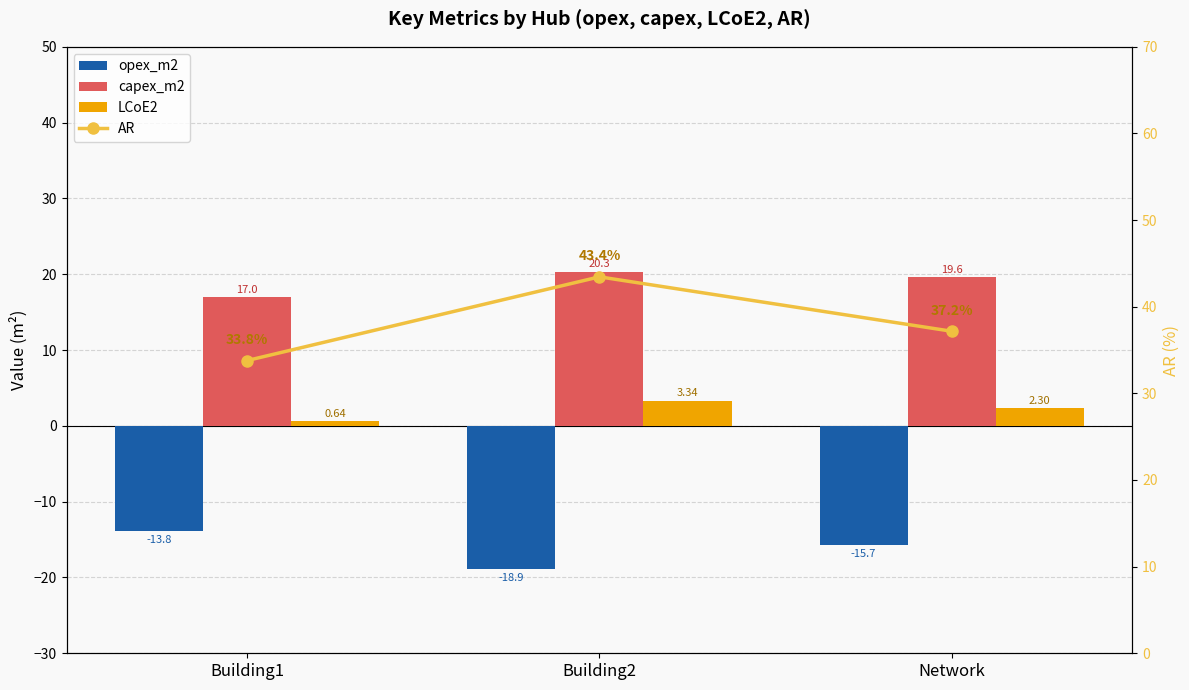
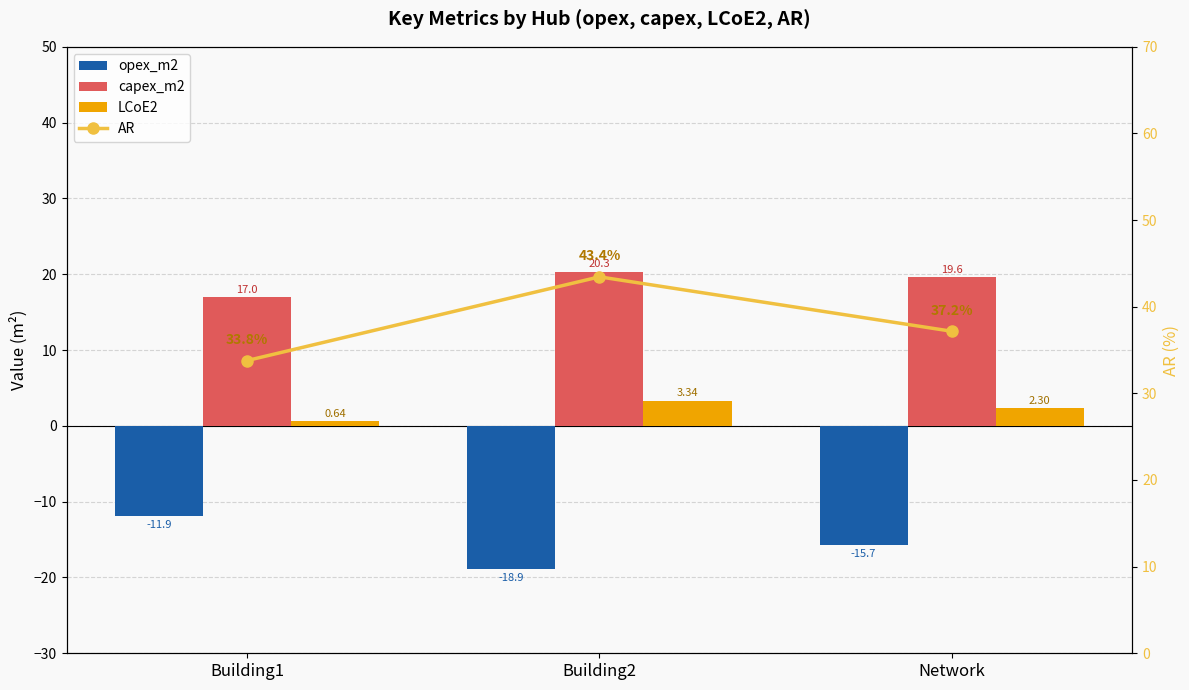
opex_m2, Building1: -13.8 -> -11.9
